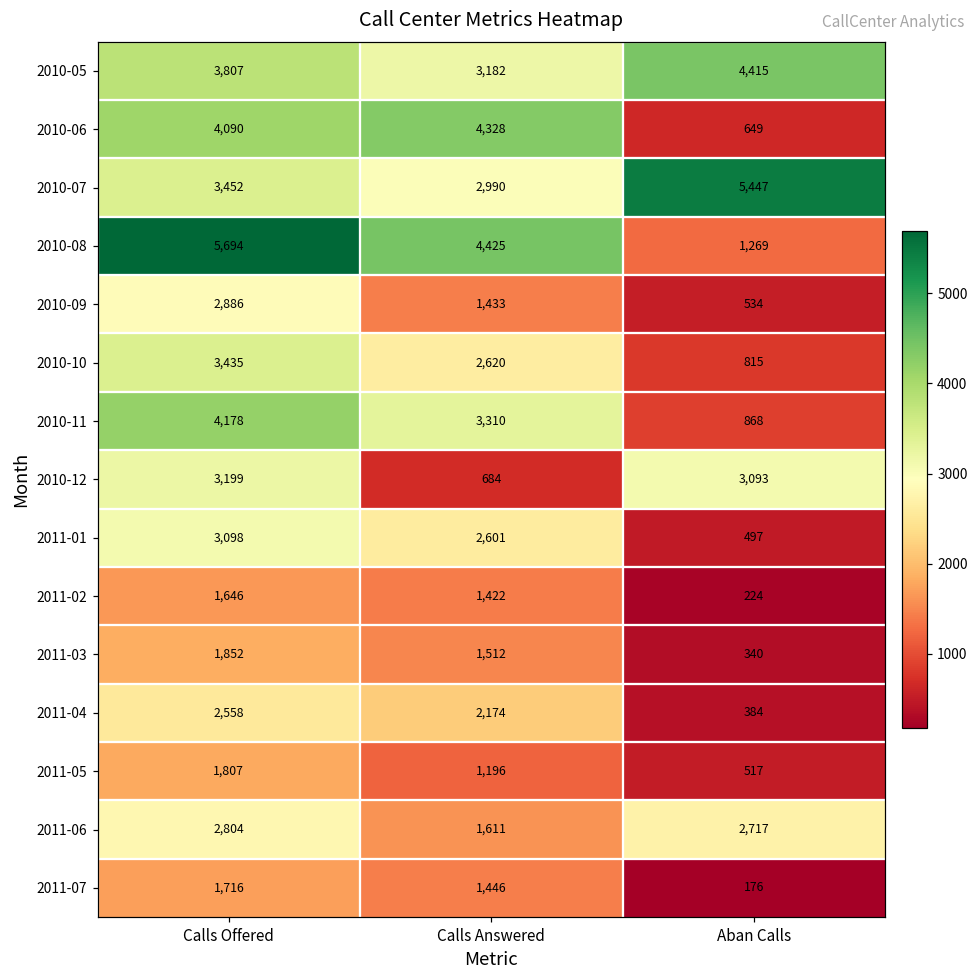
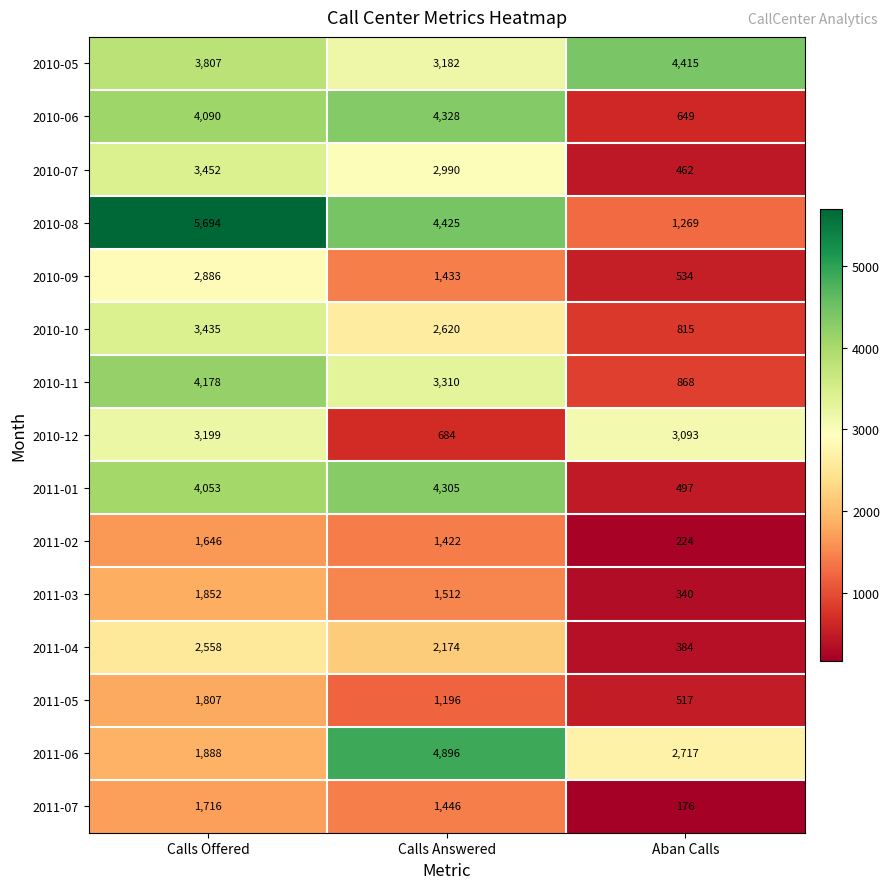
2010-07, Aban Calls: 5,447 -> 462
2011-01, Calls Offered: 3,098 -> 4,053
2011-01, Calls Answered: 2,601 -> 4,305
2011-06, Calls Offered: 2,804 -> 1,888
2011-06, Calls Answered: 1,611 -> 4,896
